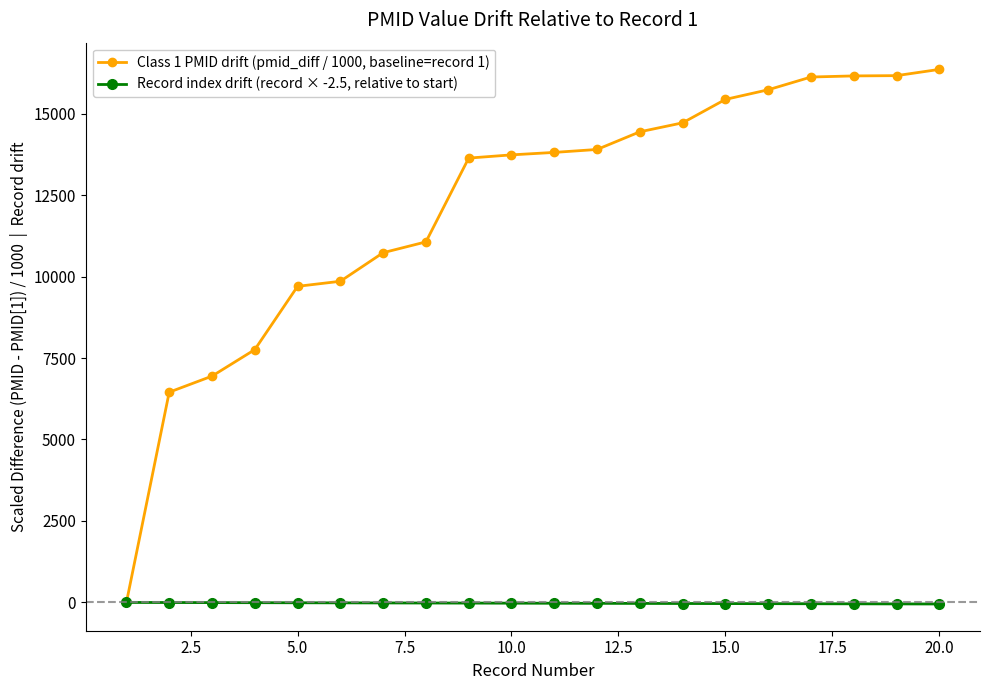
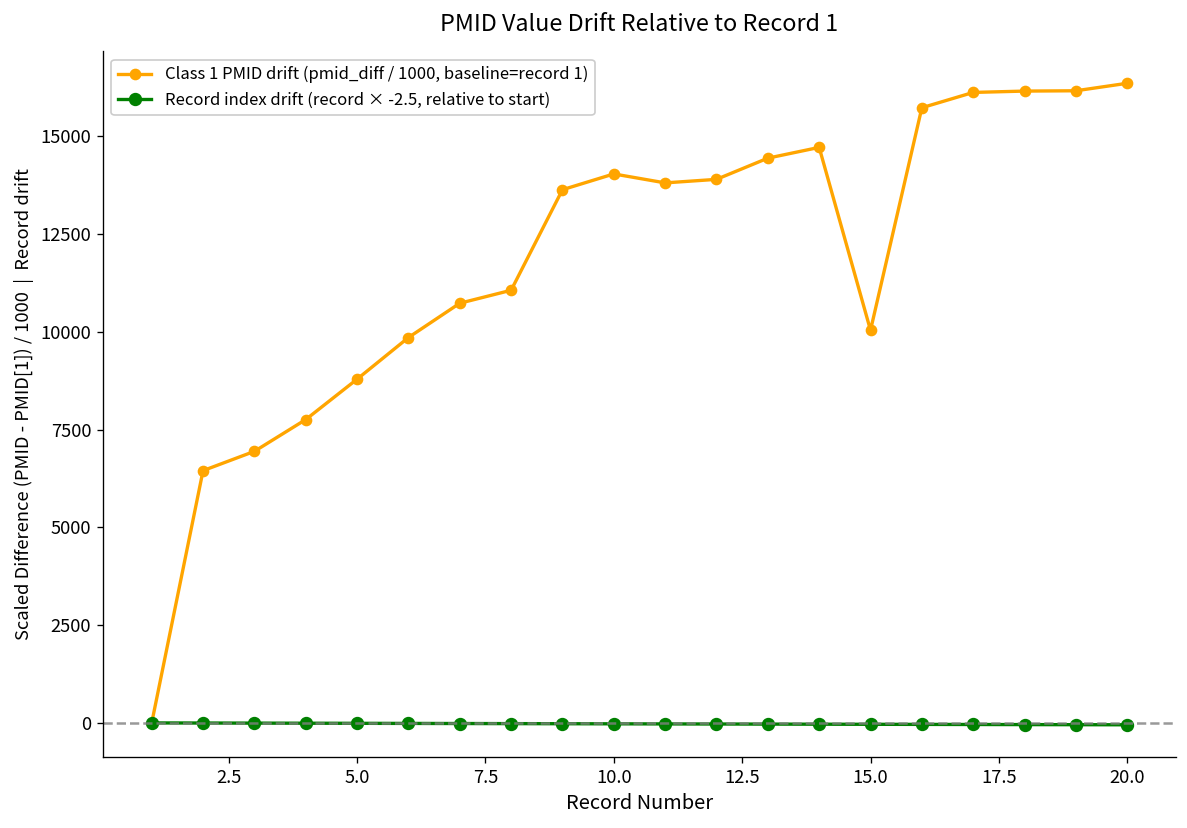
Class 1 PMID drift (pmid_diff / 1000, baseline=record 1), 5.0: 9700 -> 8800
Class 1 PMID drift (pmid_diff / 1000, baseline=record 1), 10.0: 13700 -> 14000
Class 1 PMID drift (pmid_diff / 1000, baseline=record 1), 15.0: 15400 -> 10000
